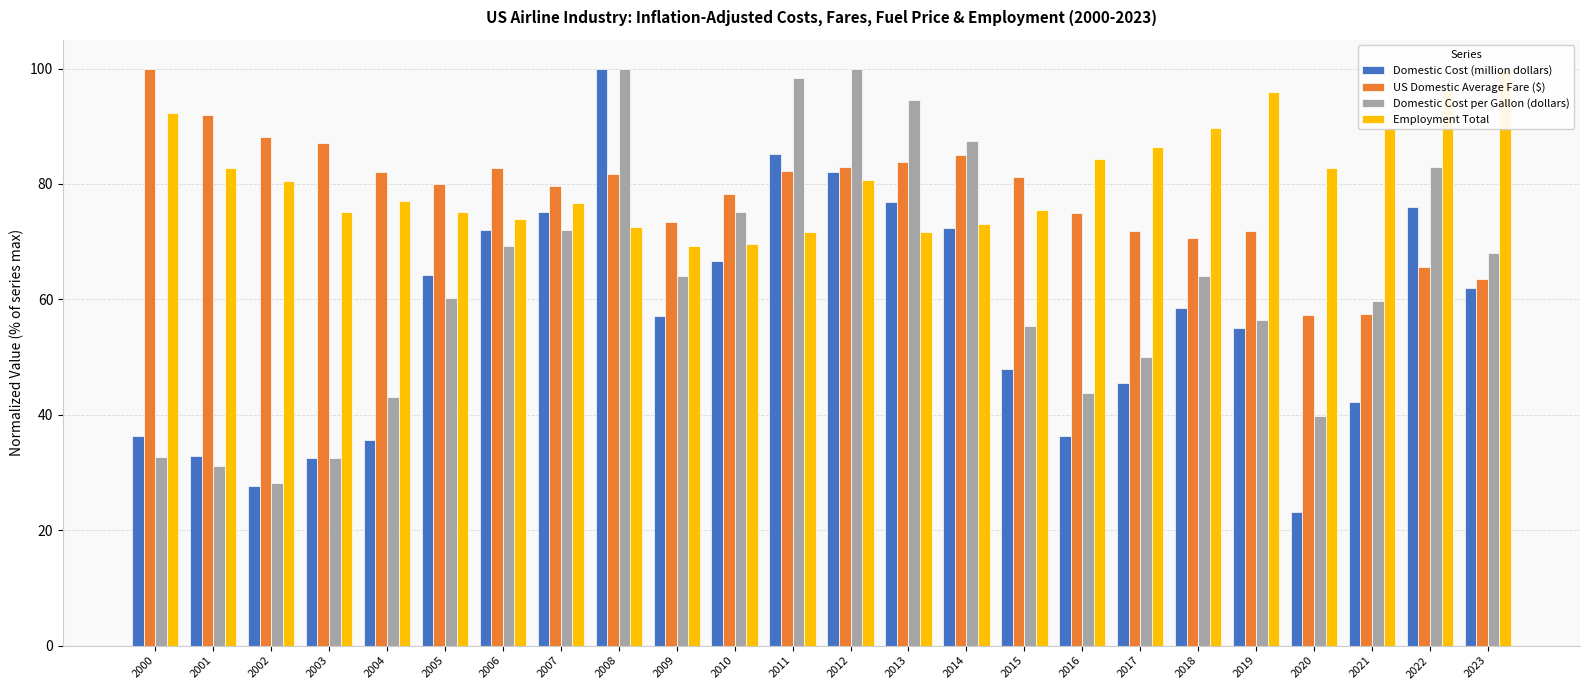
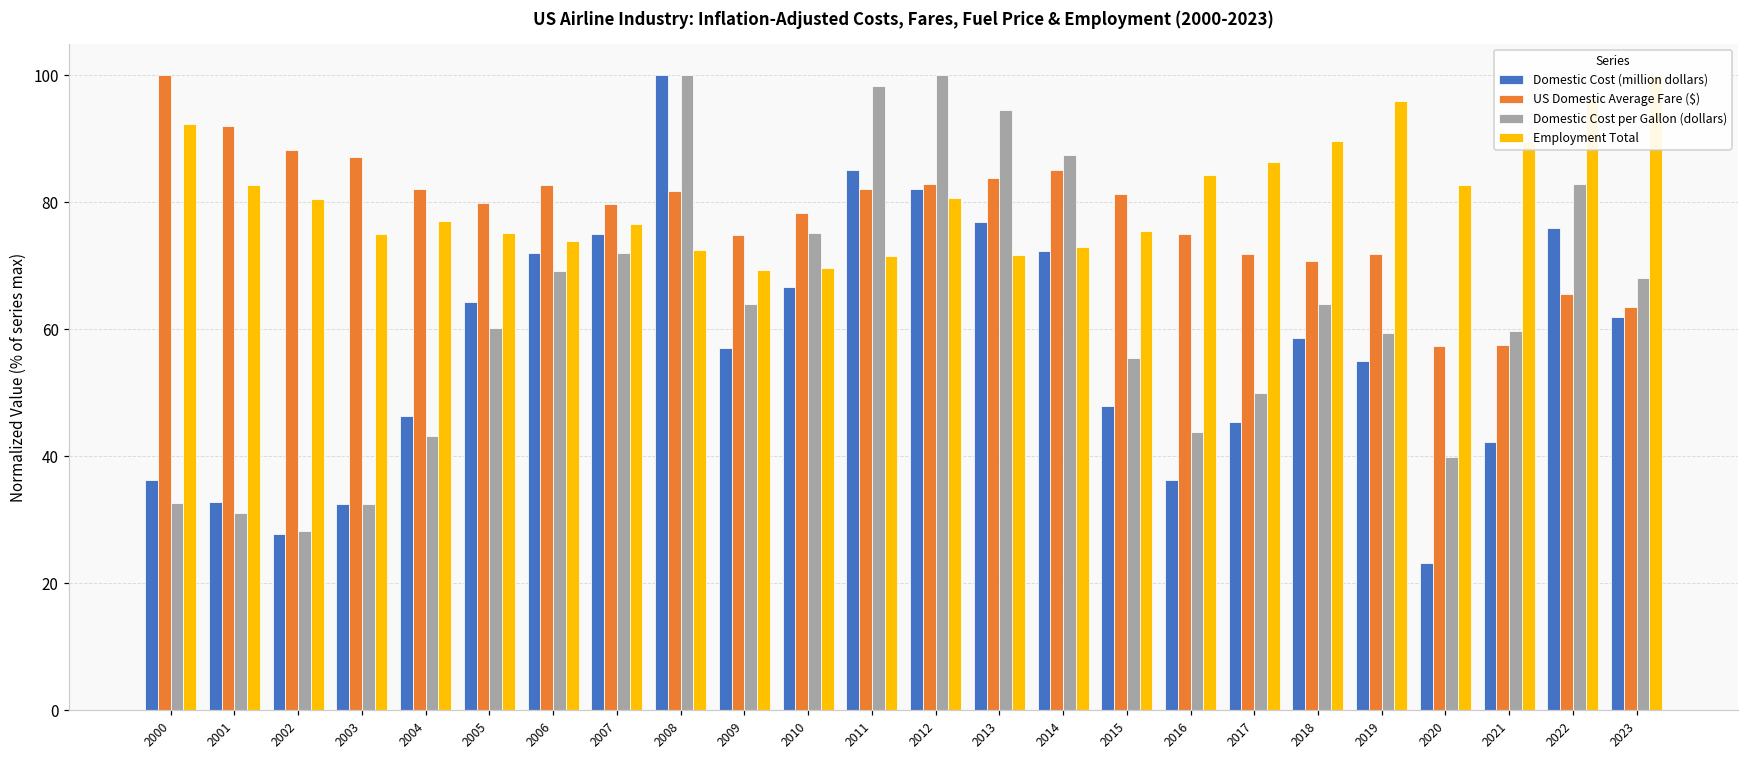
Domestic Cost (million dollars), 2004: 36 -> 46
US Domestic Average Fare ($), 2009: 73 -> 75
Domestic Cost per Gallon (dollars), 2019: 56 -> 59
